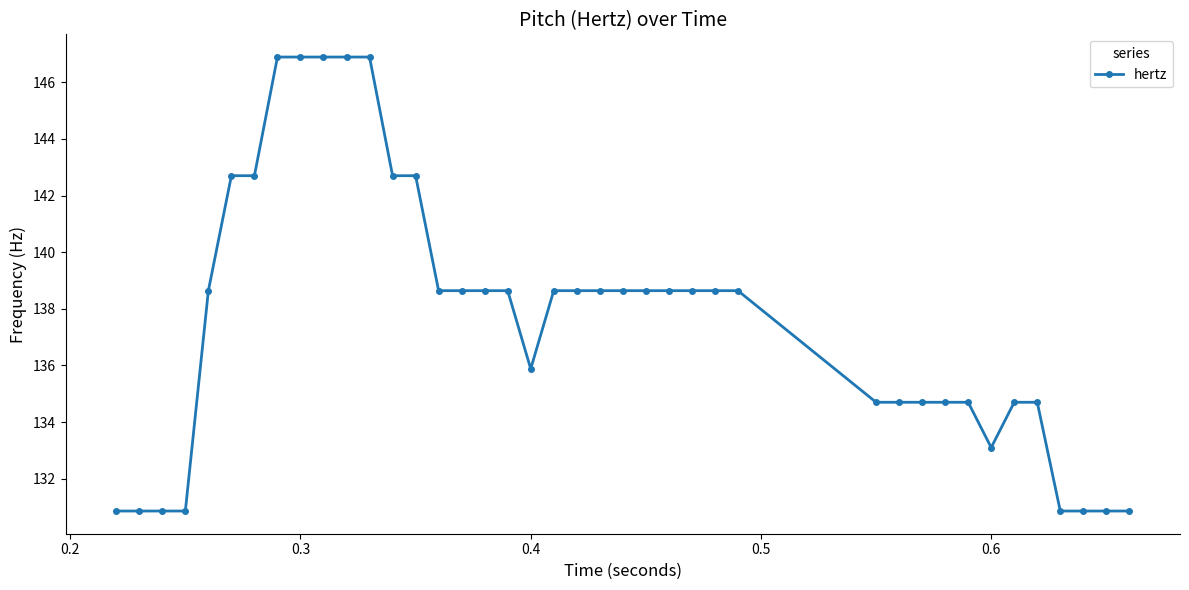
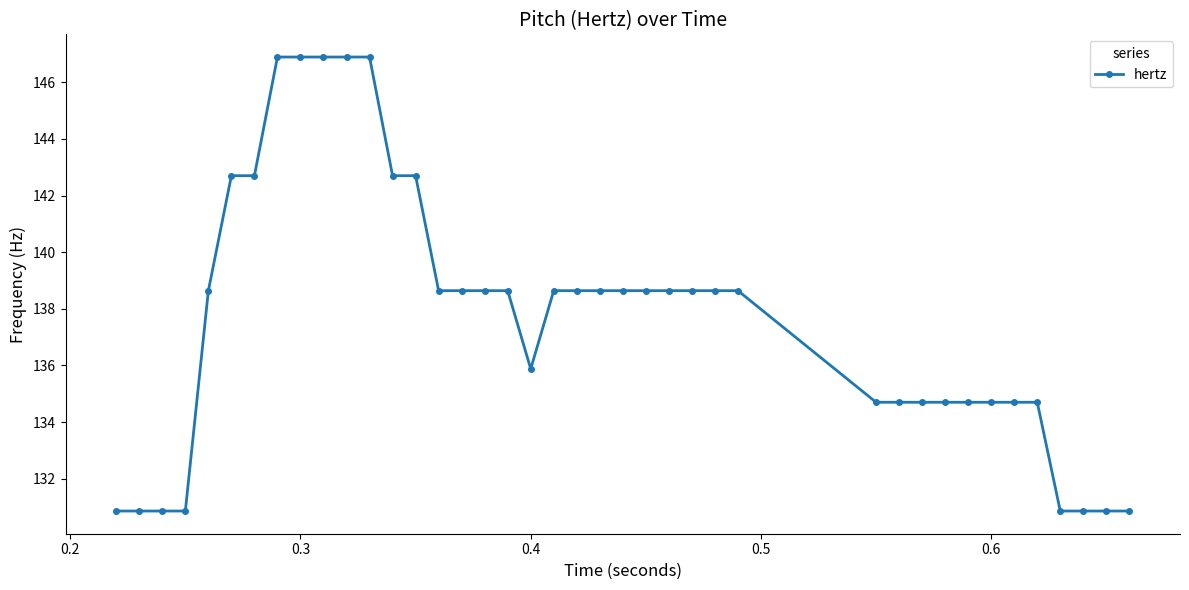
0.6: 133.1 -> 134.7
